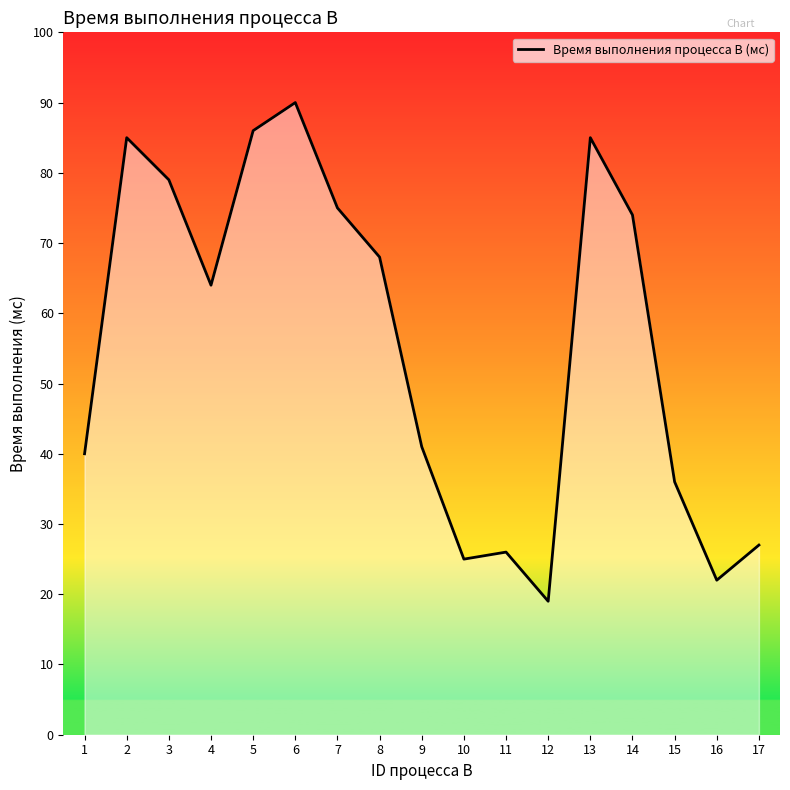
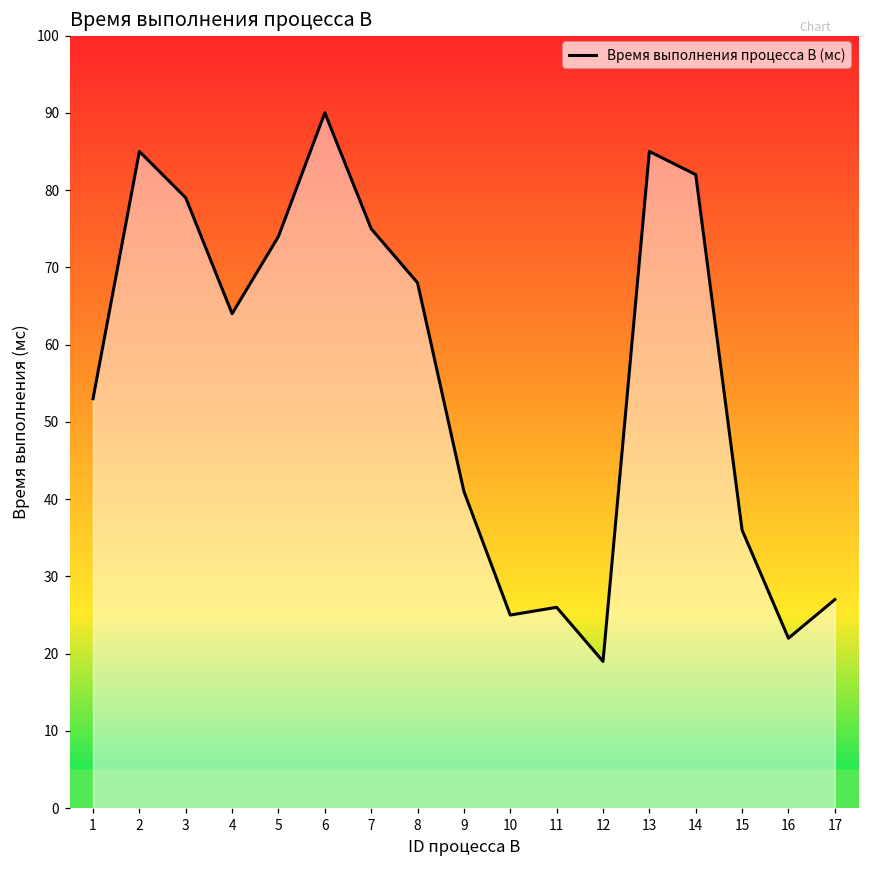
1: 40 -> 53
5: 86 -> 74
14: 74 -> 82
